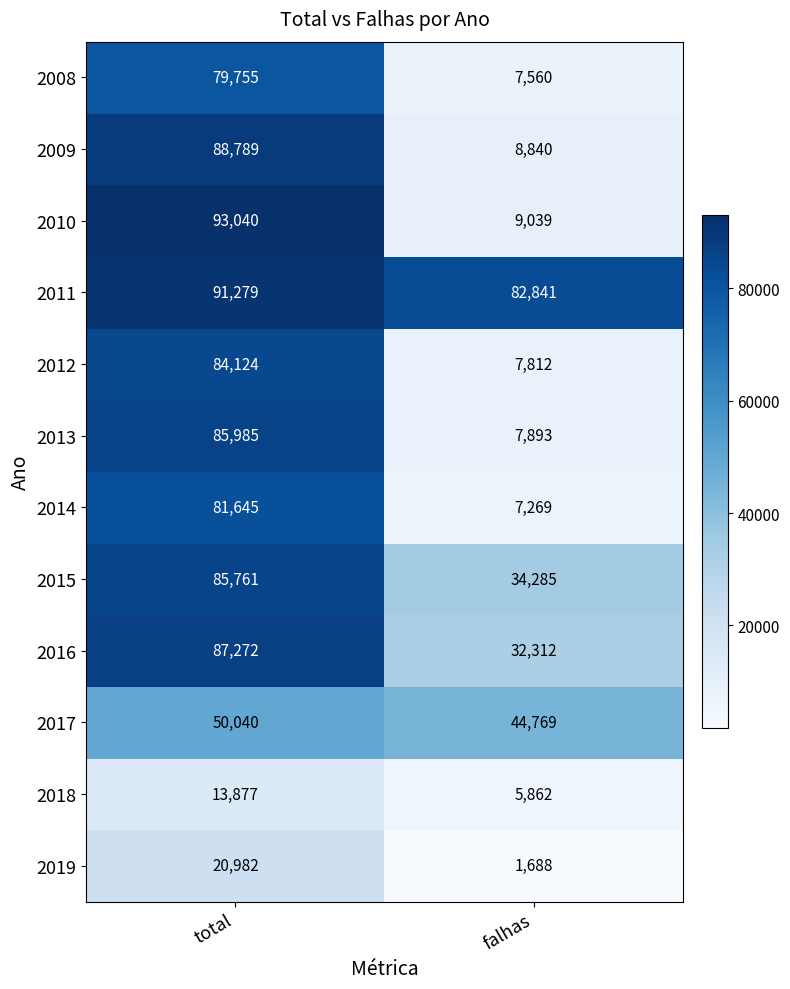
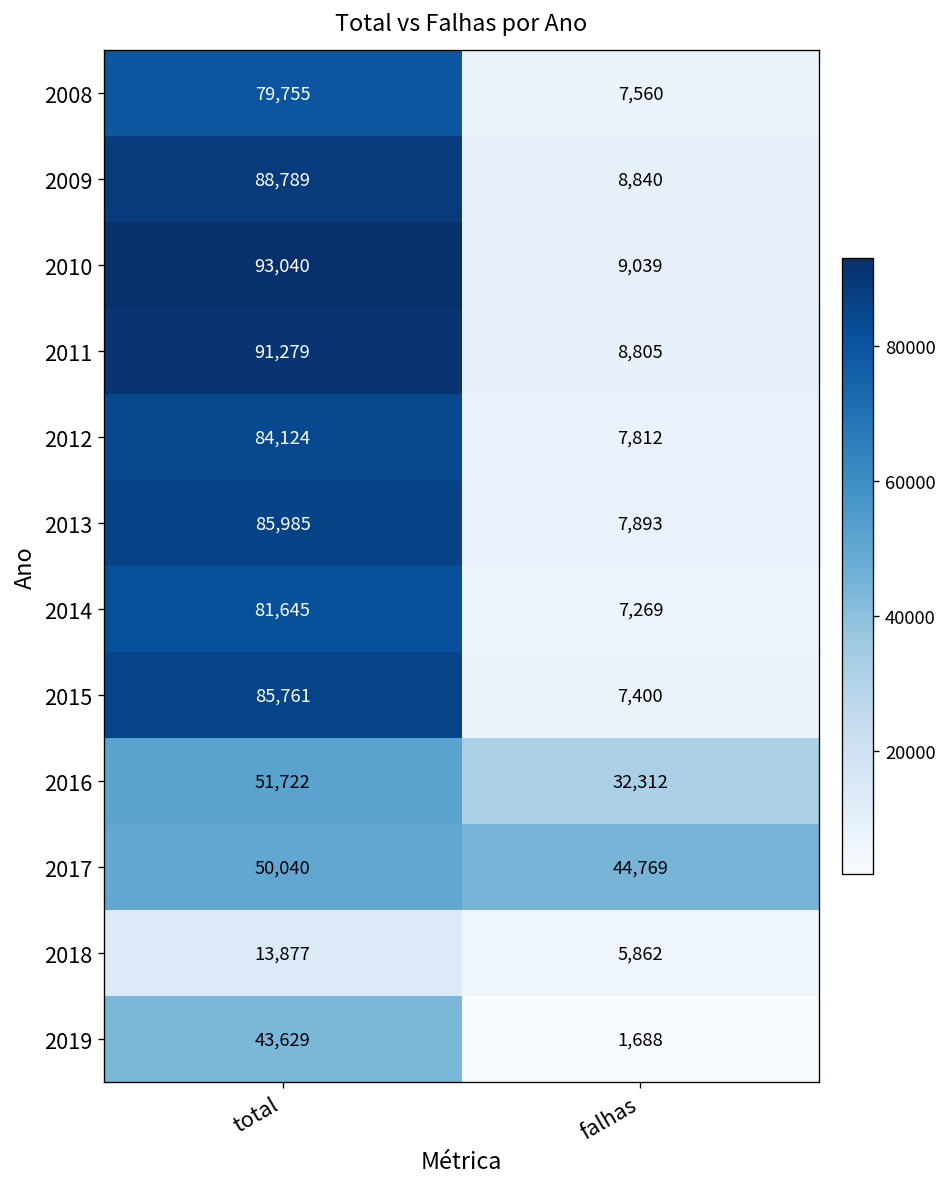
2011, falhas: 82,841 -> 8,805
2015, falhas: 34,285 -> 7,400
2016, total: 87,272 -> 51,722
2019, total: 20,982 -> 43,629
